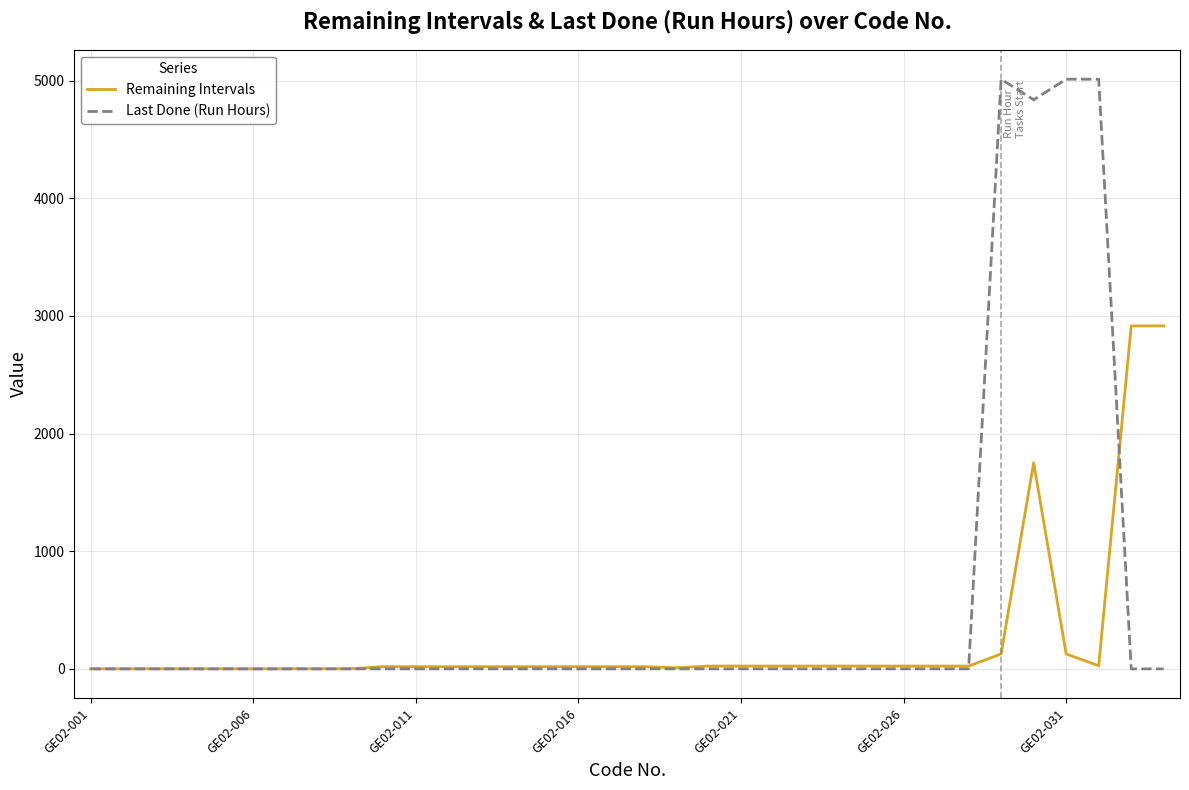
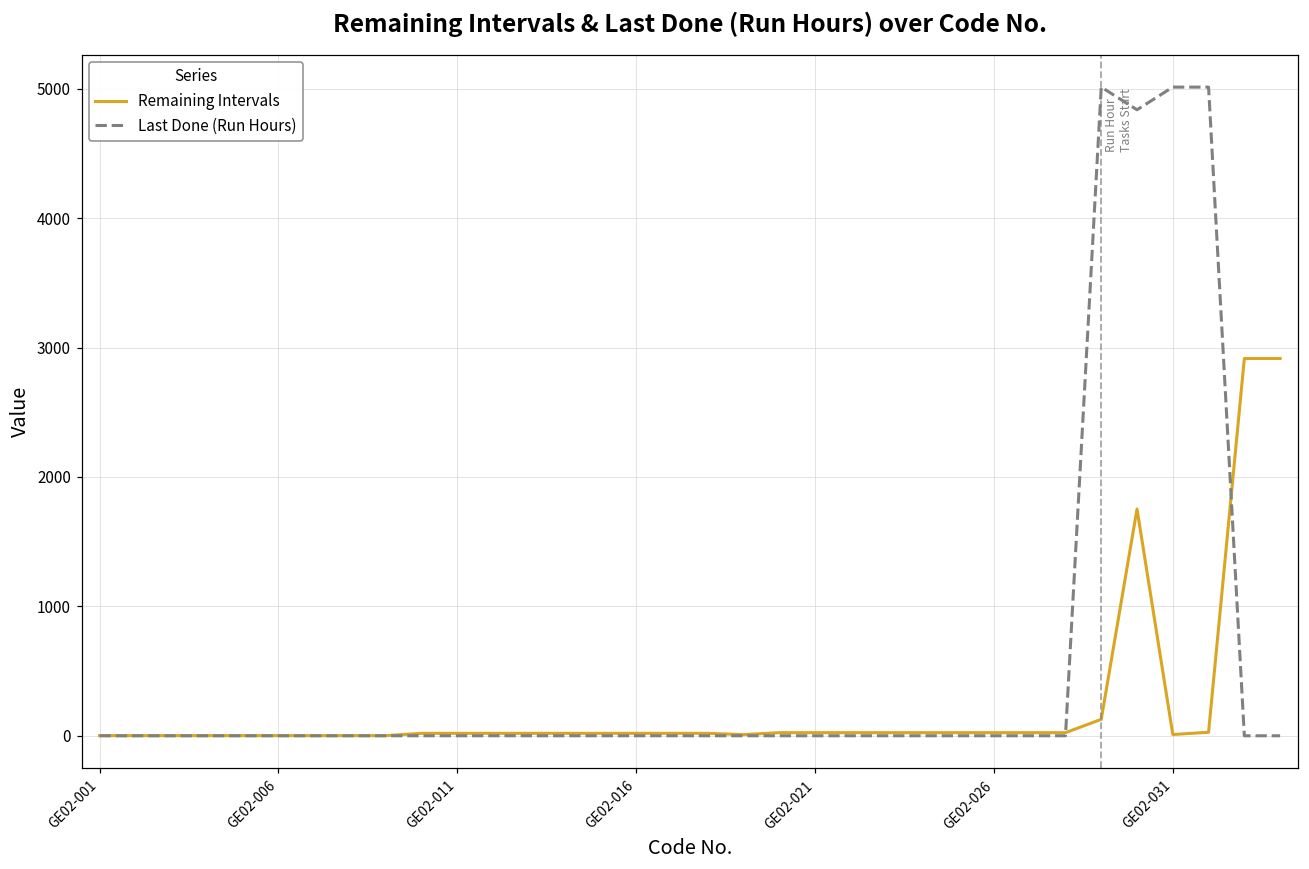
Remaining Intervals, GE02-031: 130 -> 10
